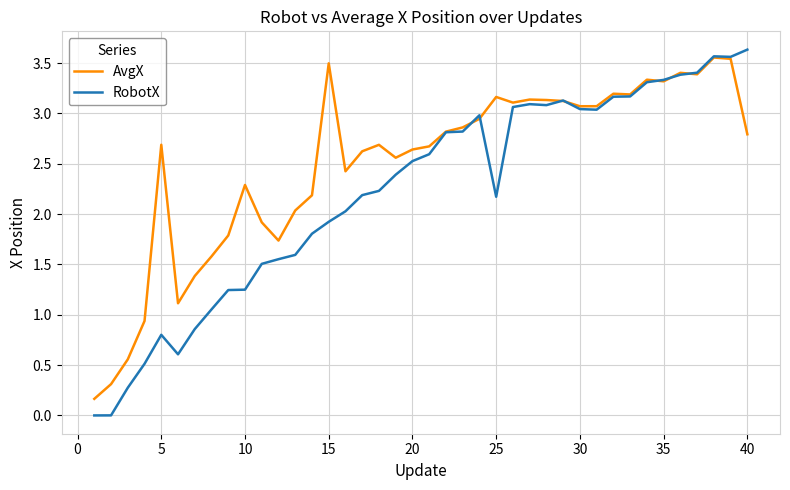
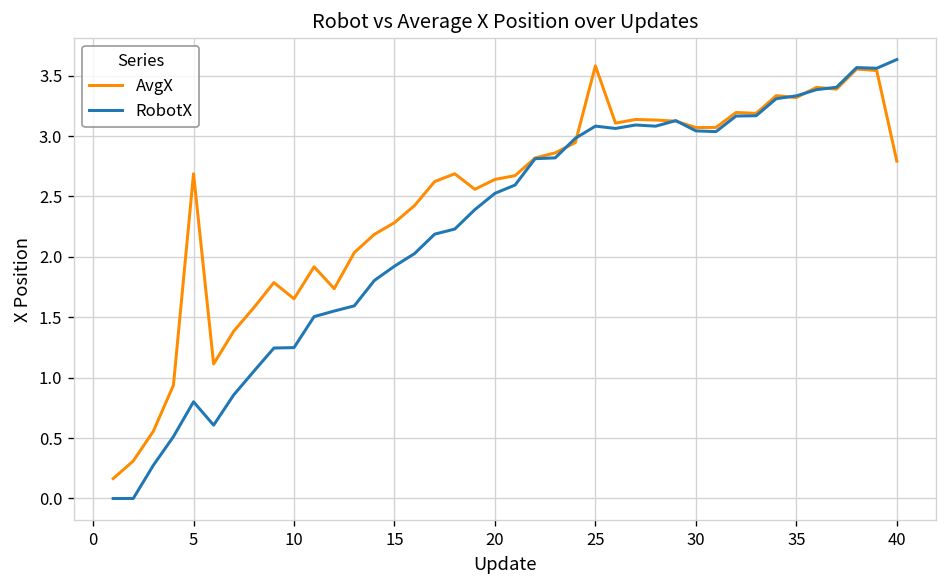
AvgX, 10: 2.29 -> 1.65
AvgX, 15: 3.50 -> 2.28
AvgX, 25: 3.16 -> 3.58
RobotX, 25: 2.17 -> 3.08
